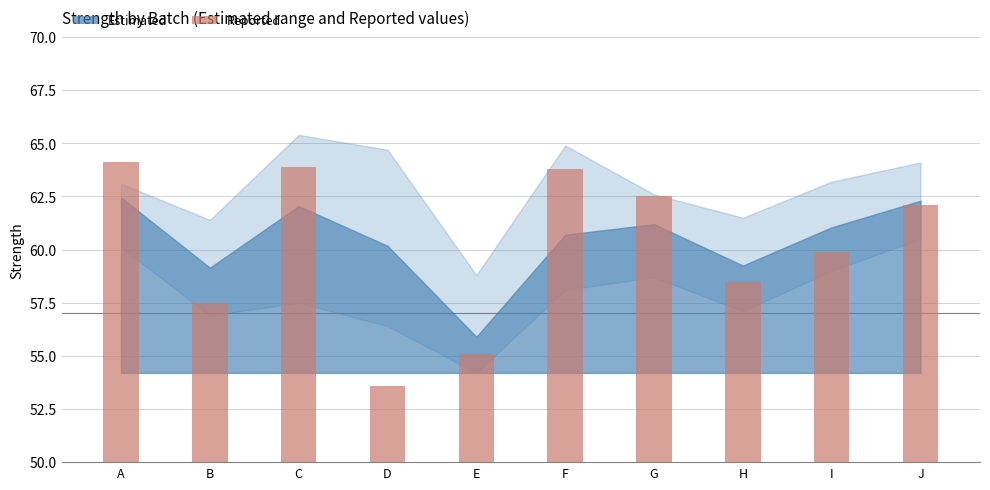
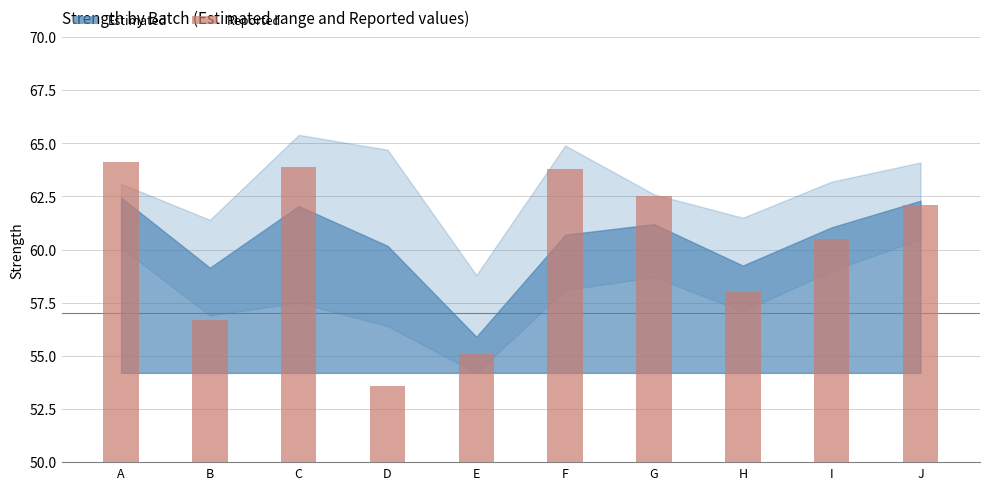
Reported, B: 57.5 -> 56.7
Reported, H: 58.5 -> 58.0
Reported, I: 59.9 -> 60.5
